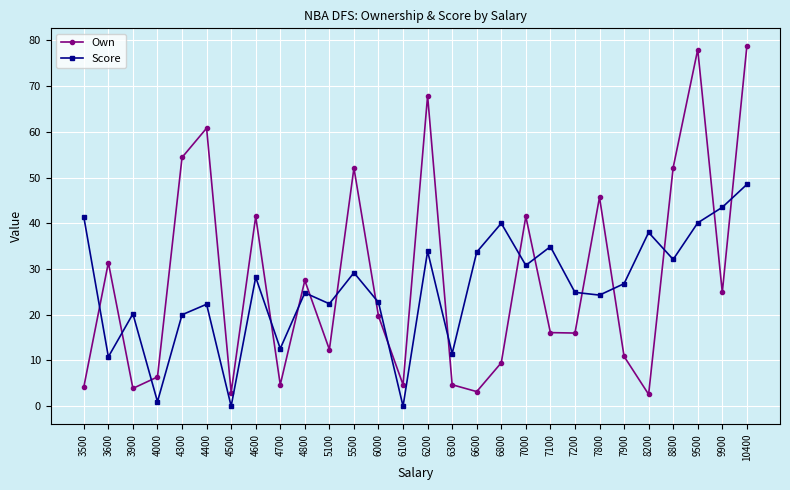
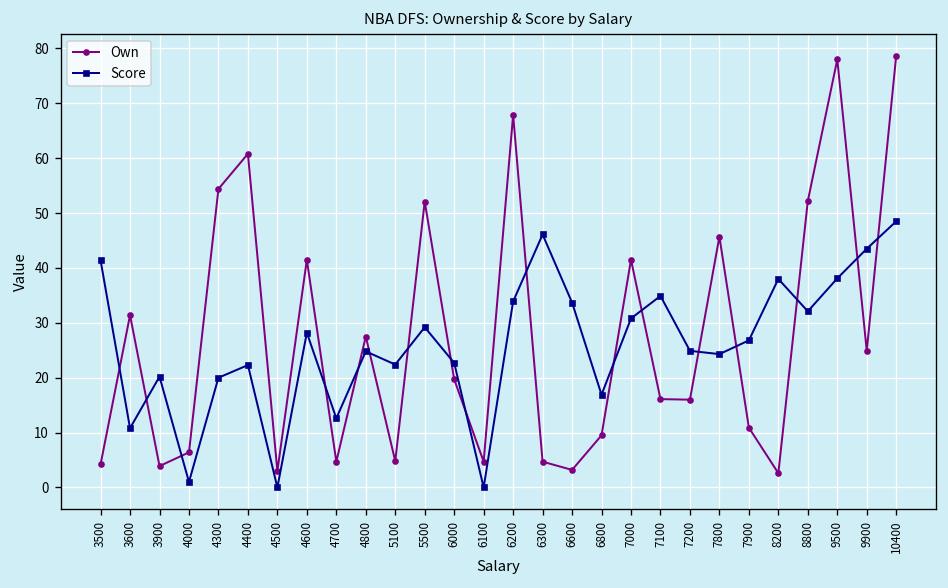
Own, 5100: 12 -> 5
Score, 6300: 12 -> 46
Score, 6800: 40 -> 17
Score, 9500: 40 -> 38
